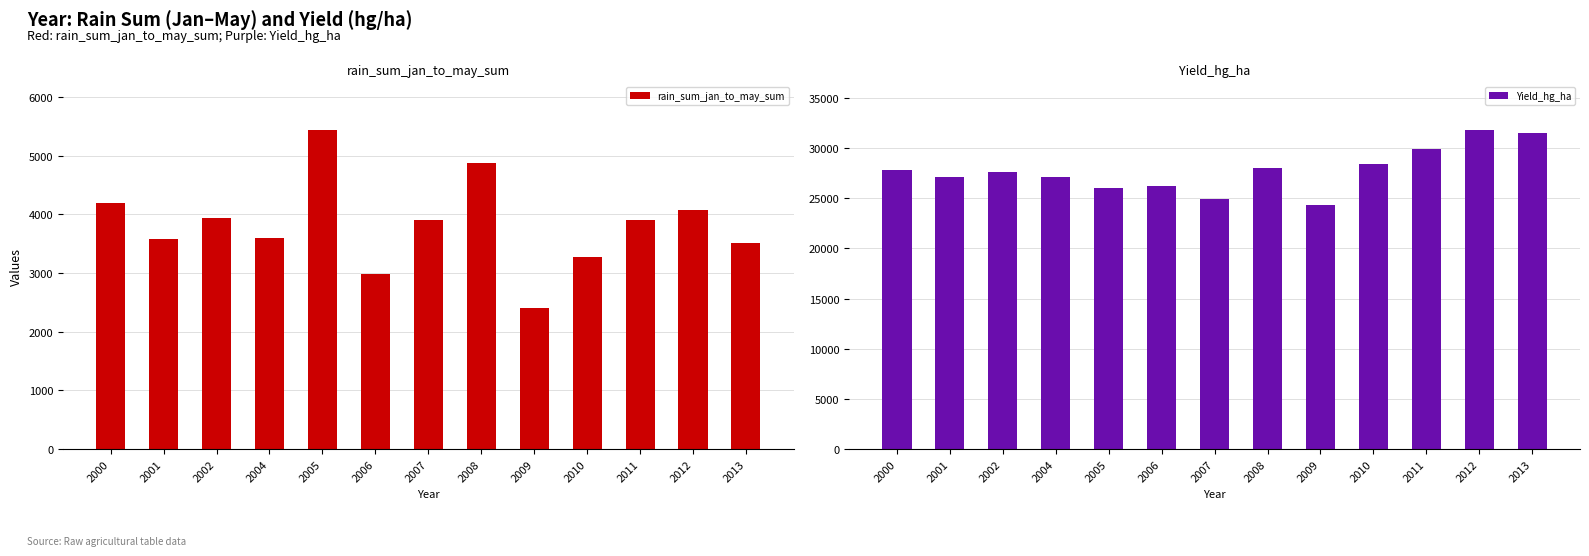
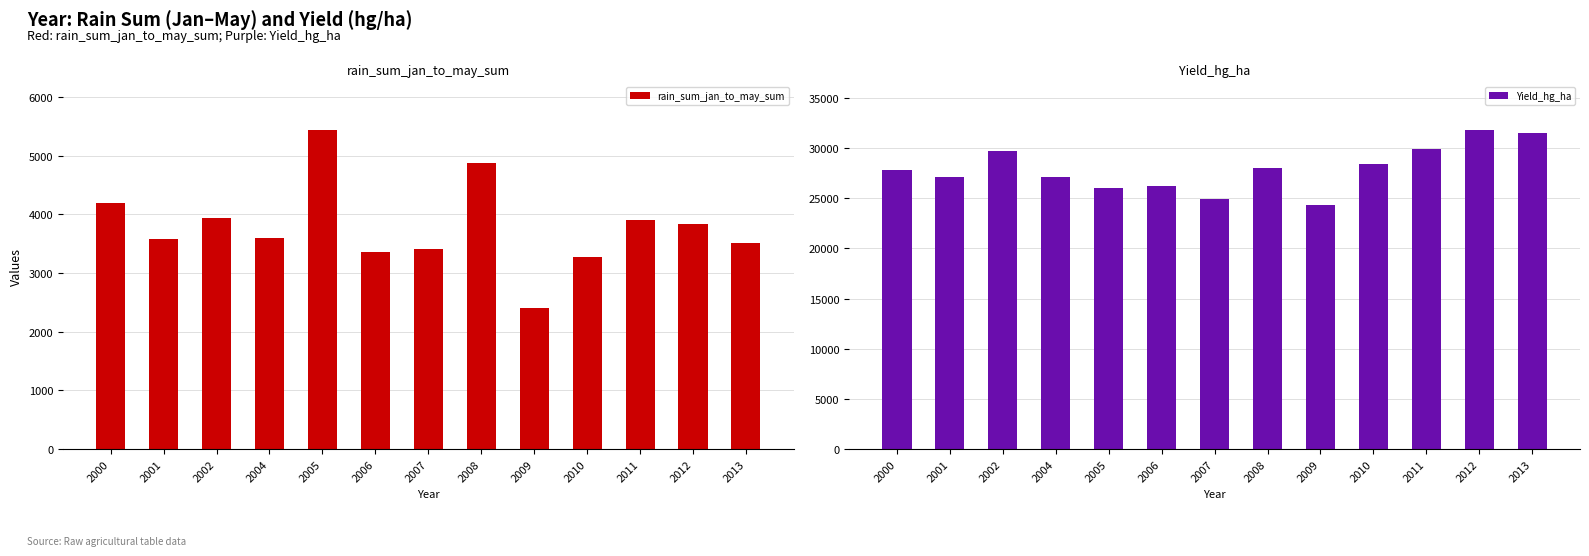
rain_sum_jan_to_may_sum, 2006: 3000 -> 3400
rain_sum_jan_to_may_sum, 2007: 3900 -> 3400
rain_sum_jan_to_may_sum, 2012: 4100 -> 3800
Yield_hg_ha, 2002: 27600 -> 29700
